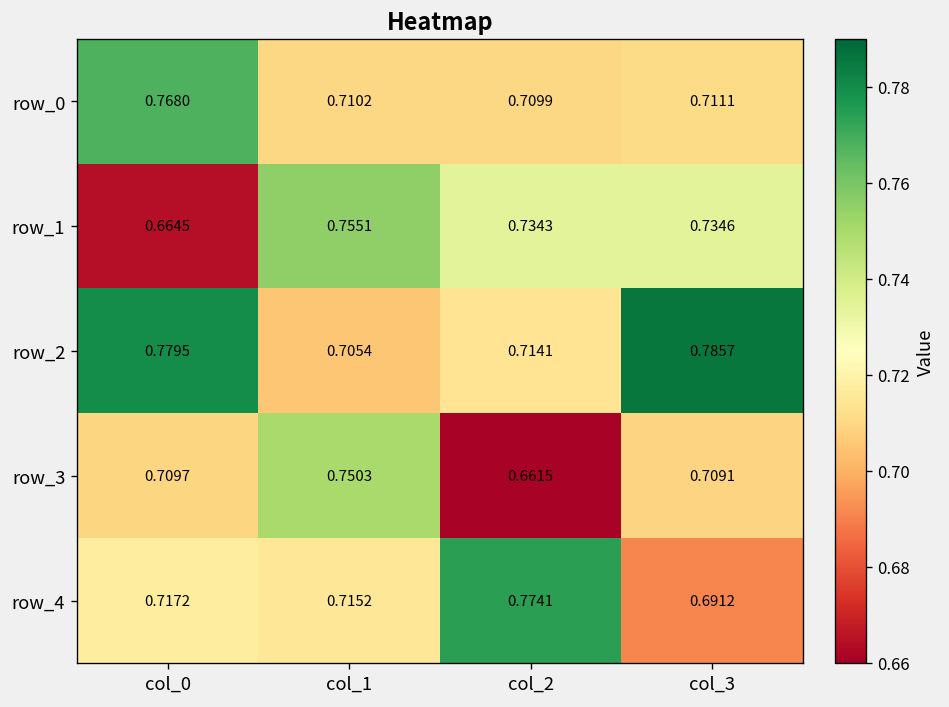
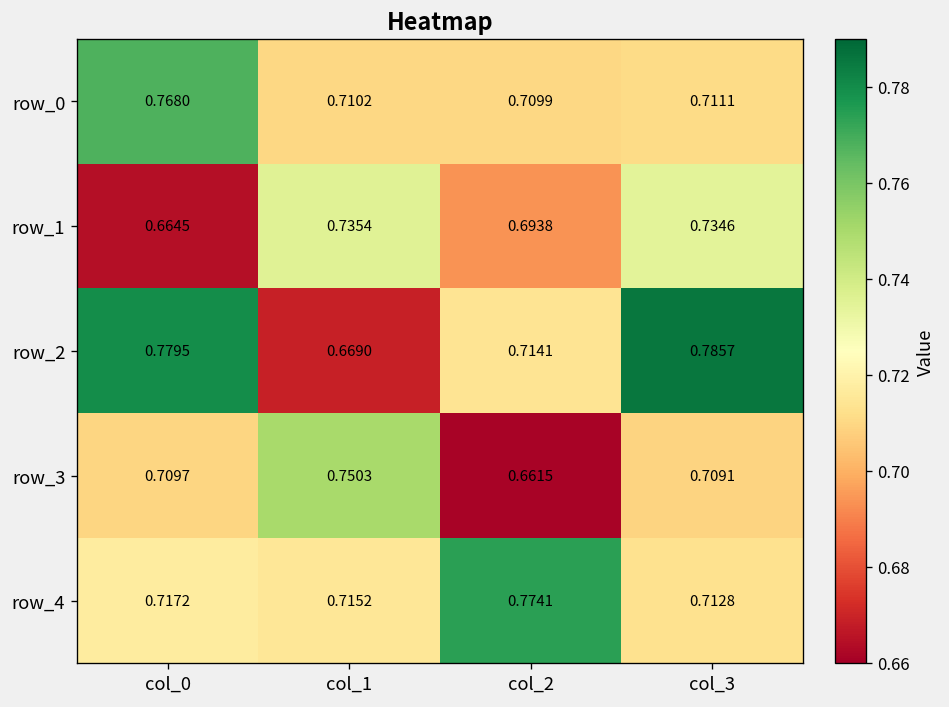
row_1, col_1: 0.7551 -> 0.7354
row_1, col_2: 0.7343 -> 0.6938
row_2, col_1: 0.7054 -> 0.6690
row_4, col_3: 0.6912 -> 0.7128
